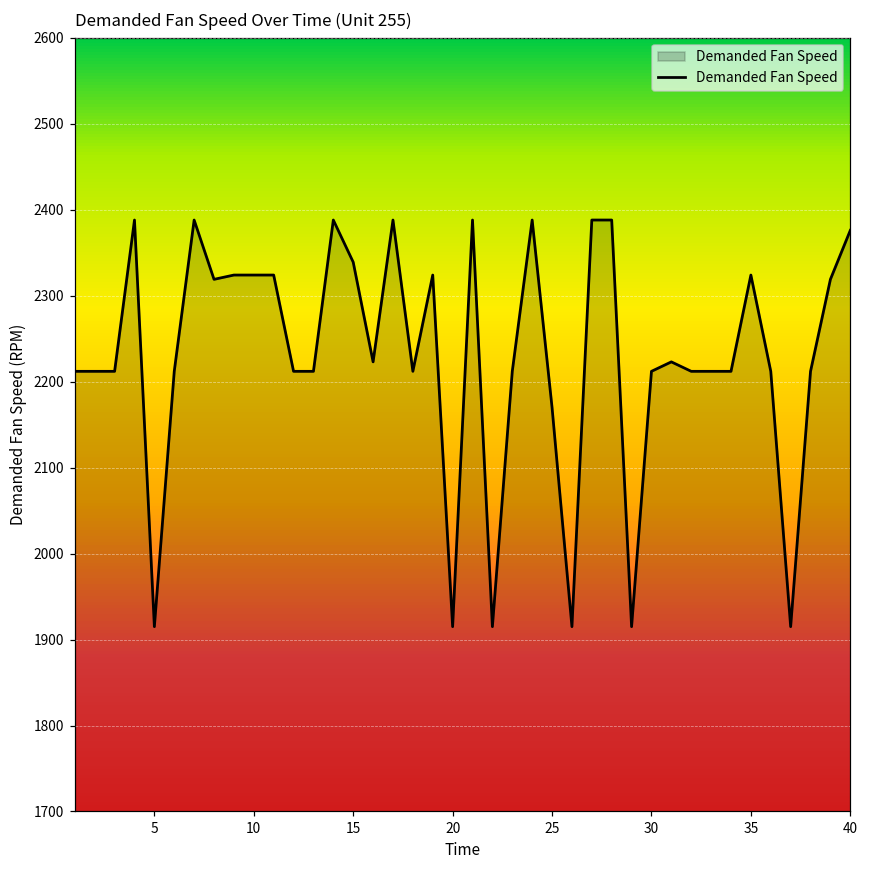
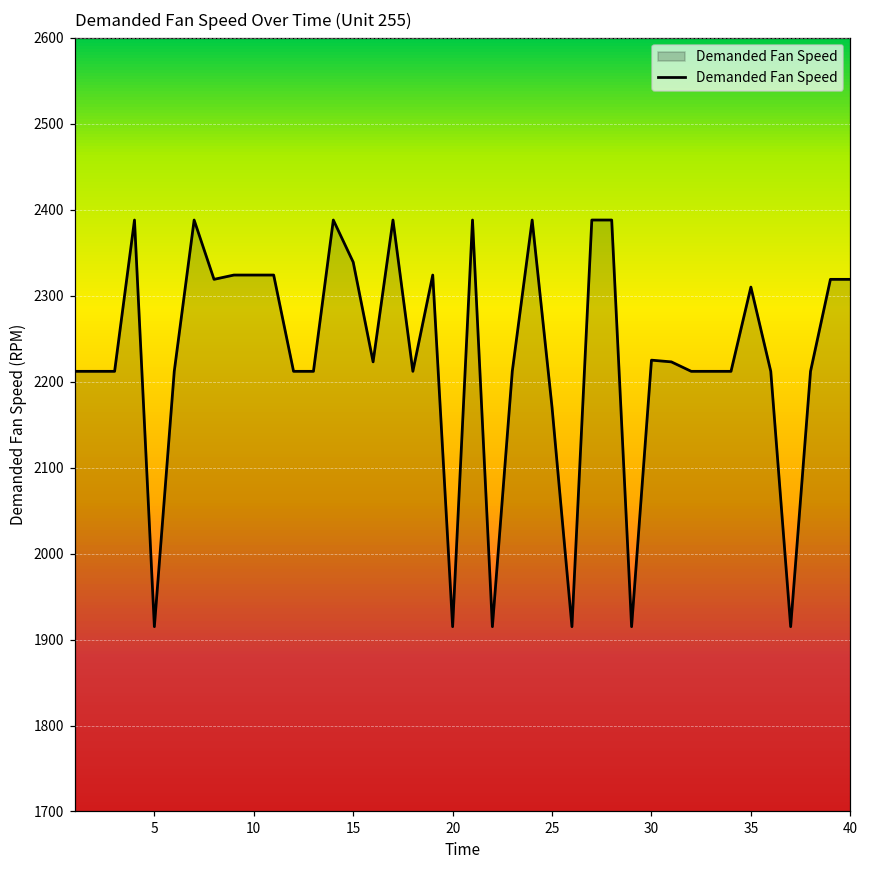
30: 2210 -> 2230
35: 2320 -> 2310
40: 2380 -> 2320
